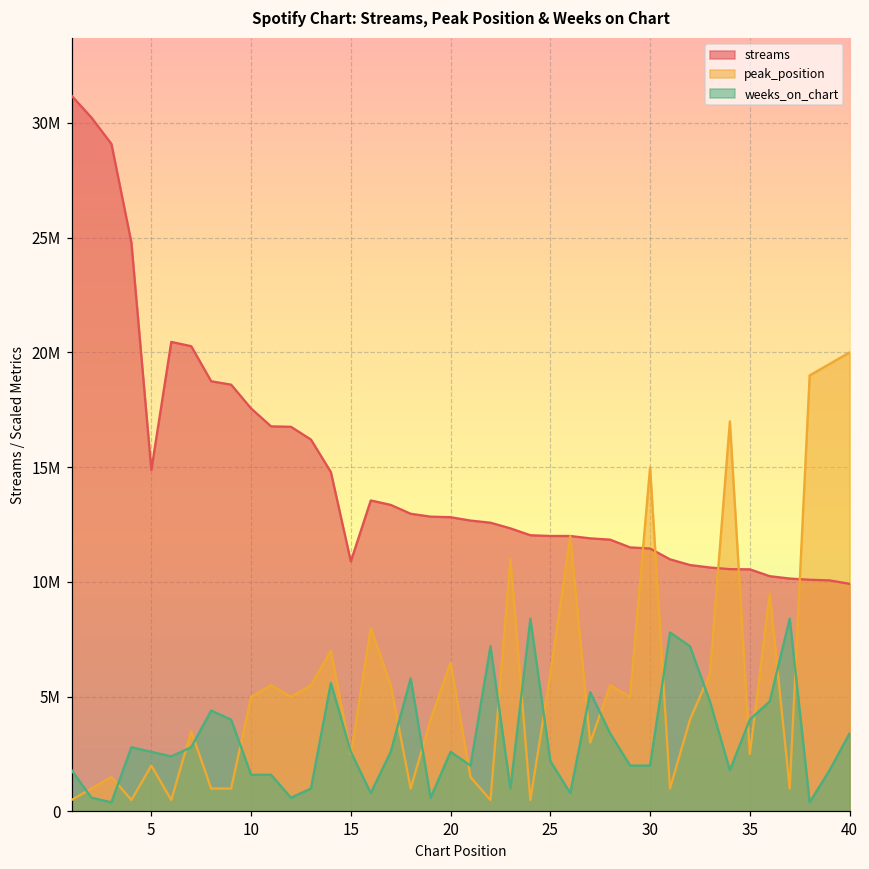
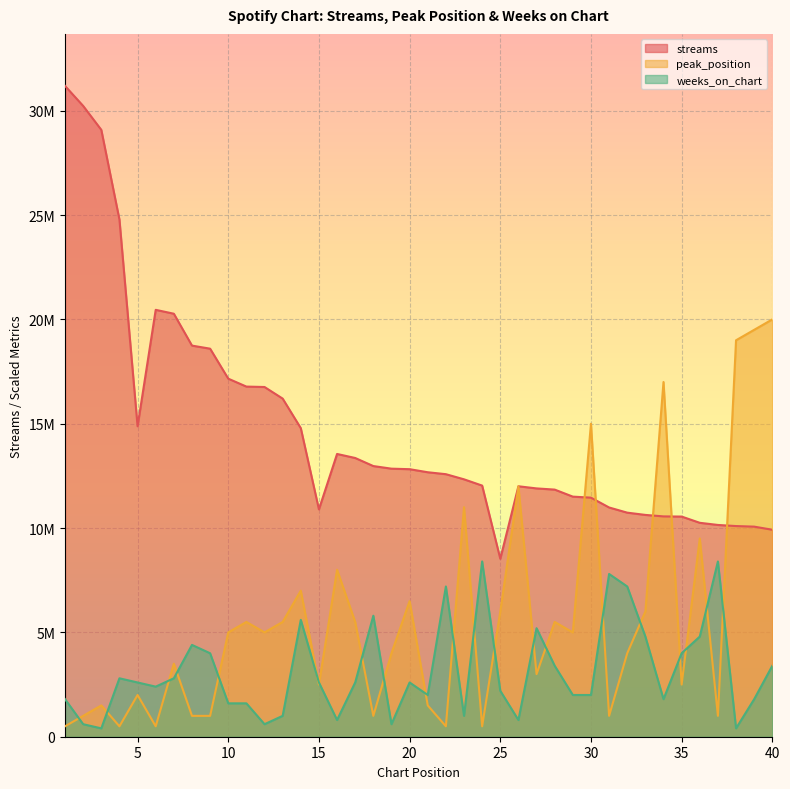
streams, 10: 17600000 -> 17200000
streams, 25: 12000000 -> 8500000
